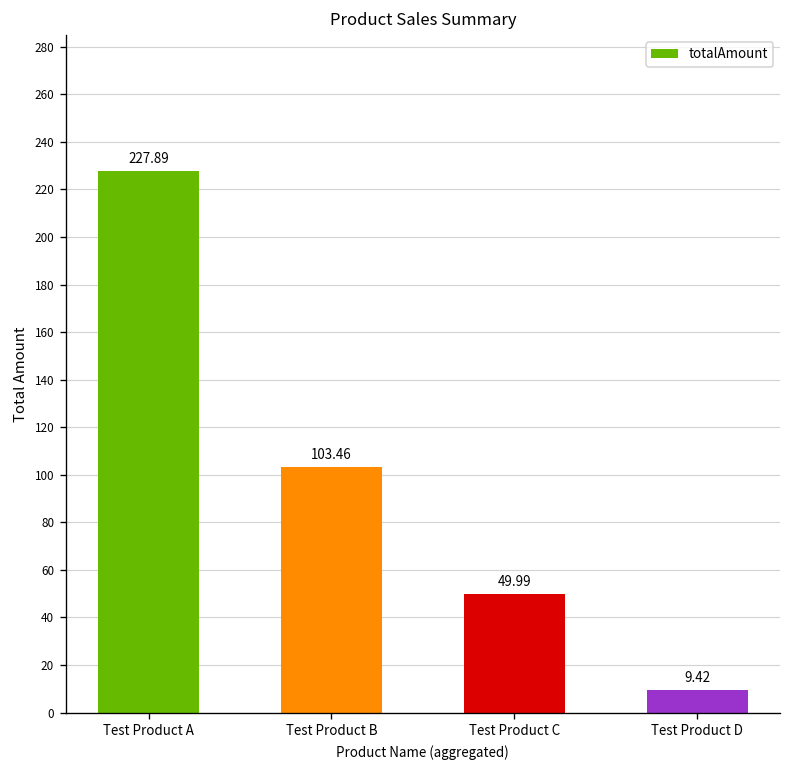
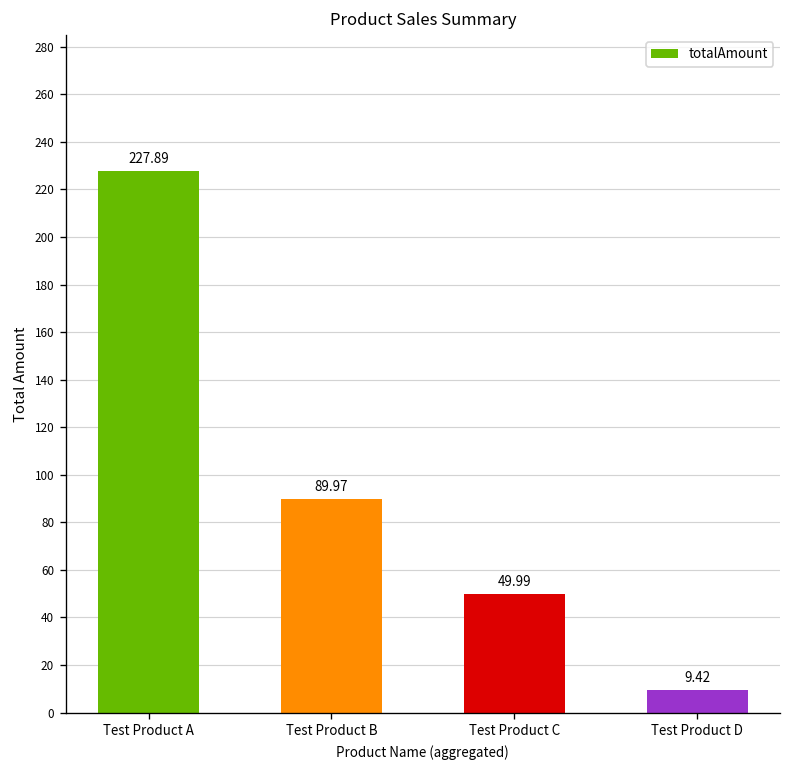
Test Product B: 103.46 -> 89.97
